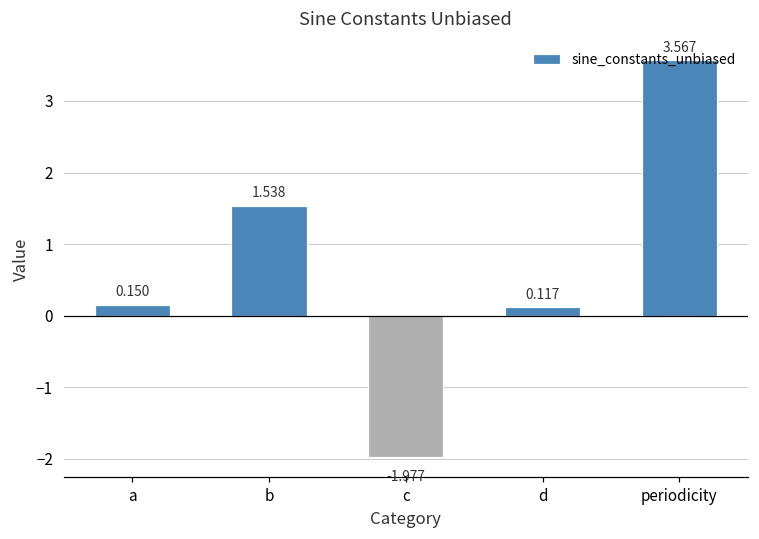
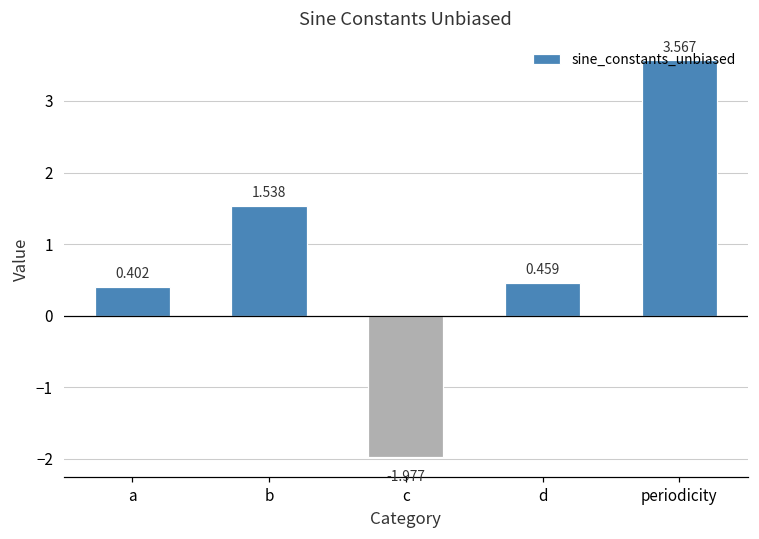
a: 0.150 -> 0.402
d: 0.117 -> 0.459
